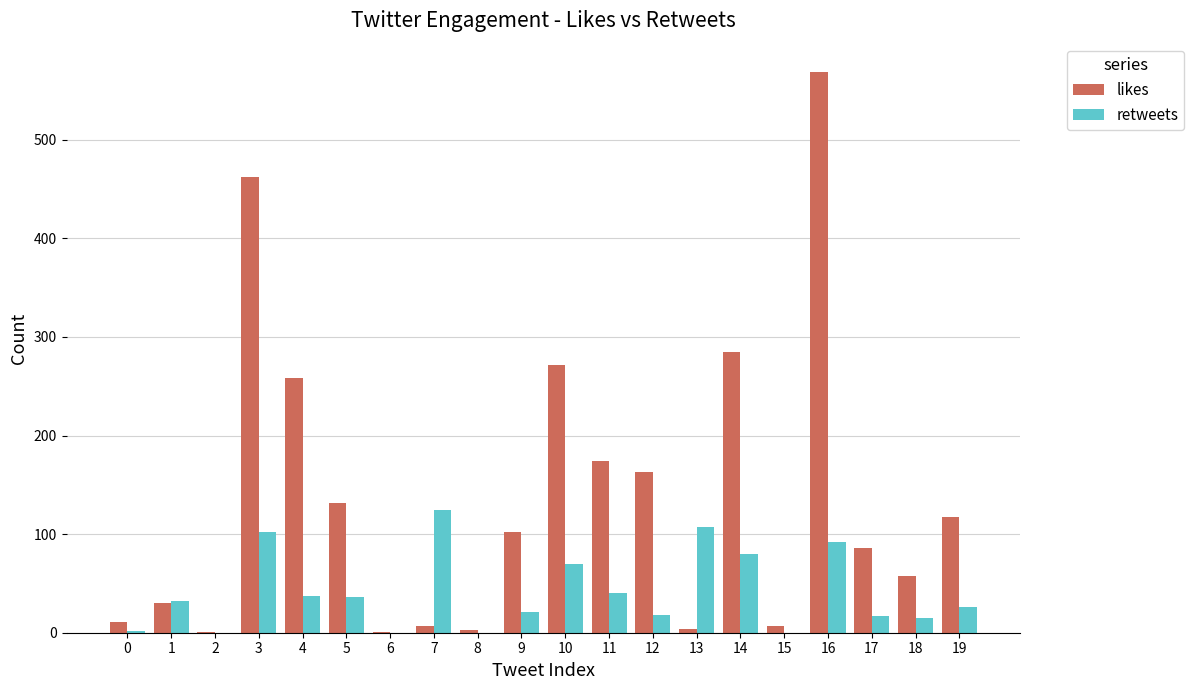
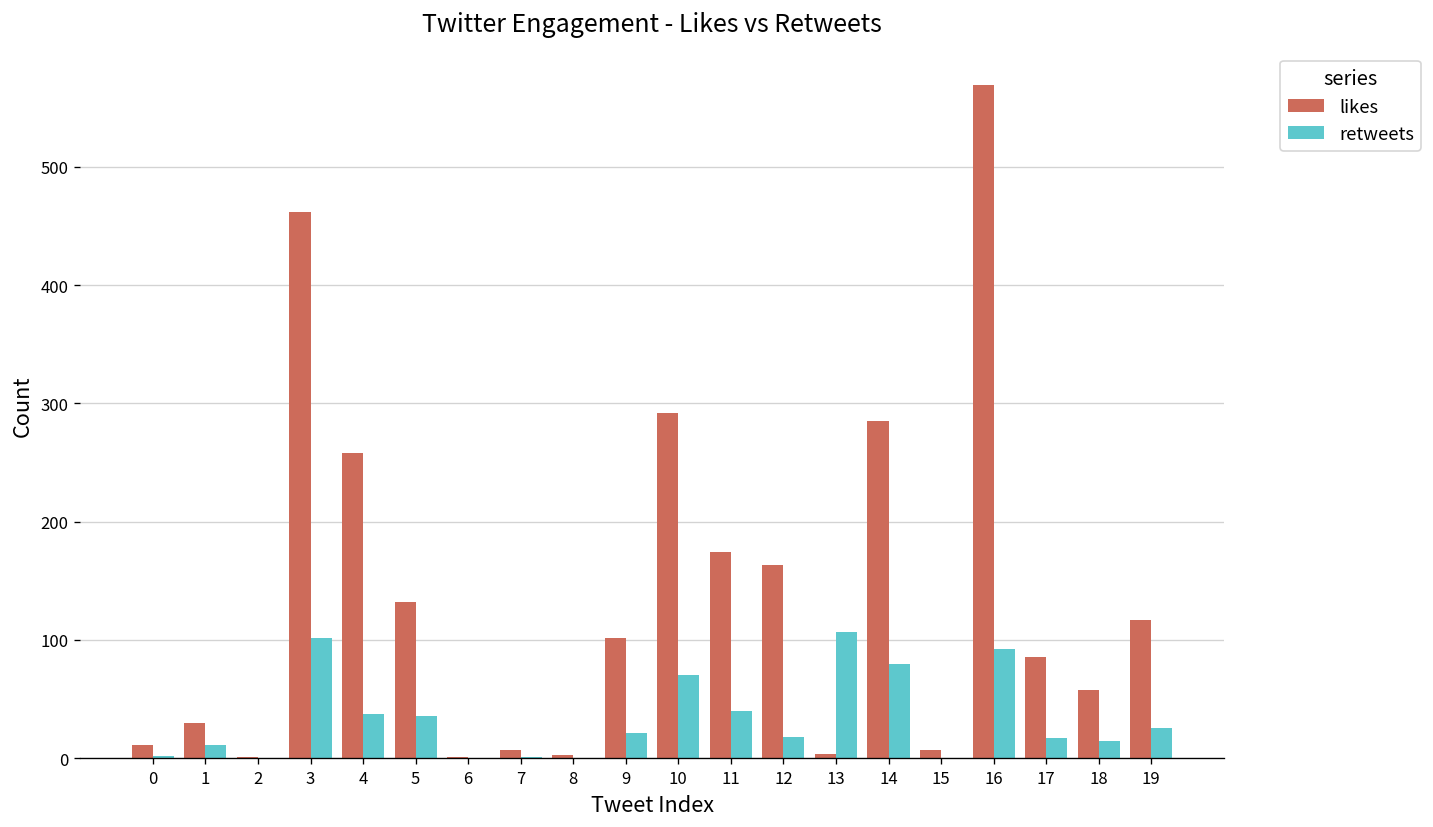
retweets, 1: 30 -> 10
retweets, 7: 120 -> 0
likes, 10: 270 -> 290
